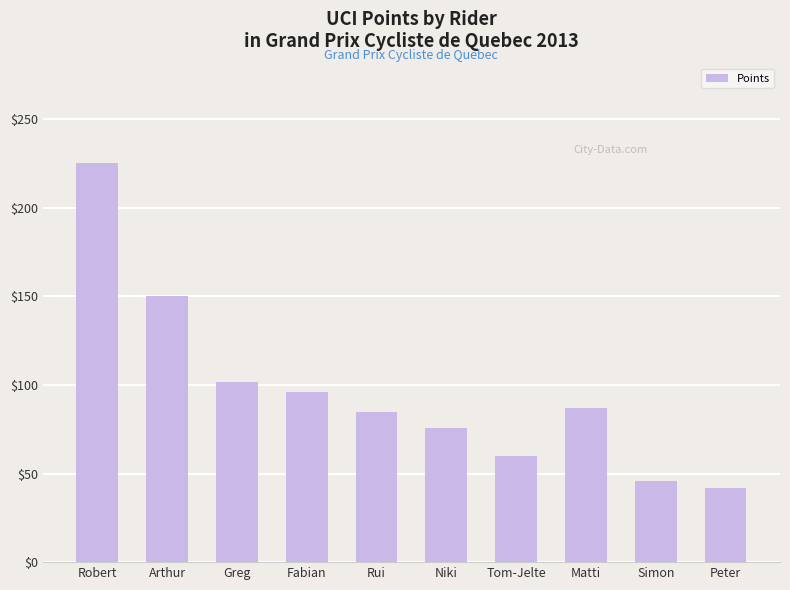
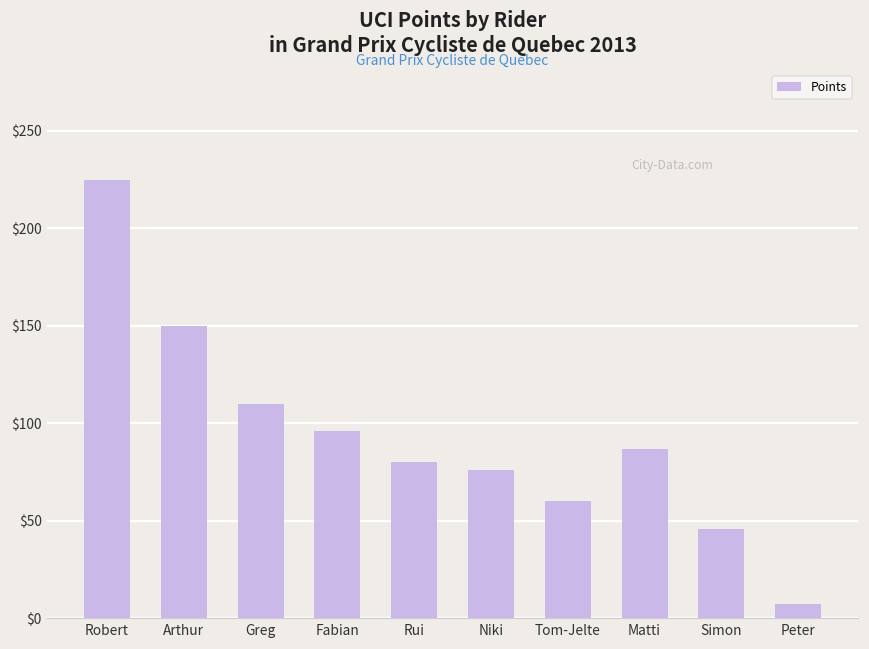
Greg: $102 -> $110
Rui: $85 -> $80
Peter: $42 -> $8
